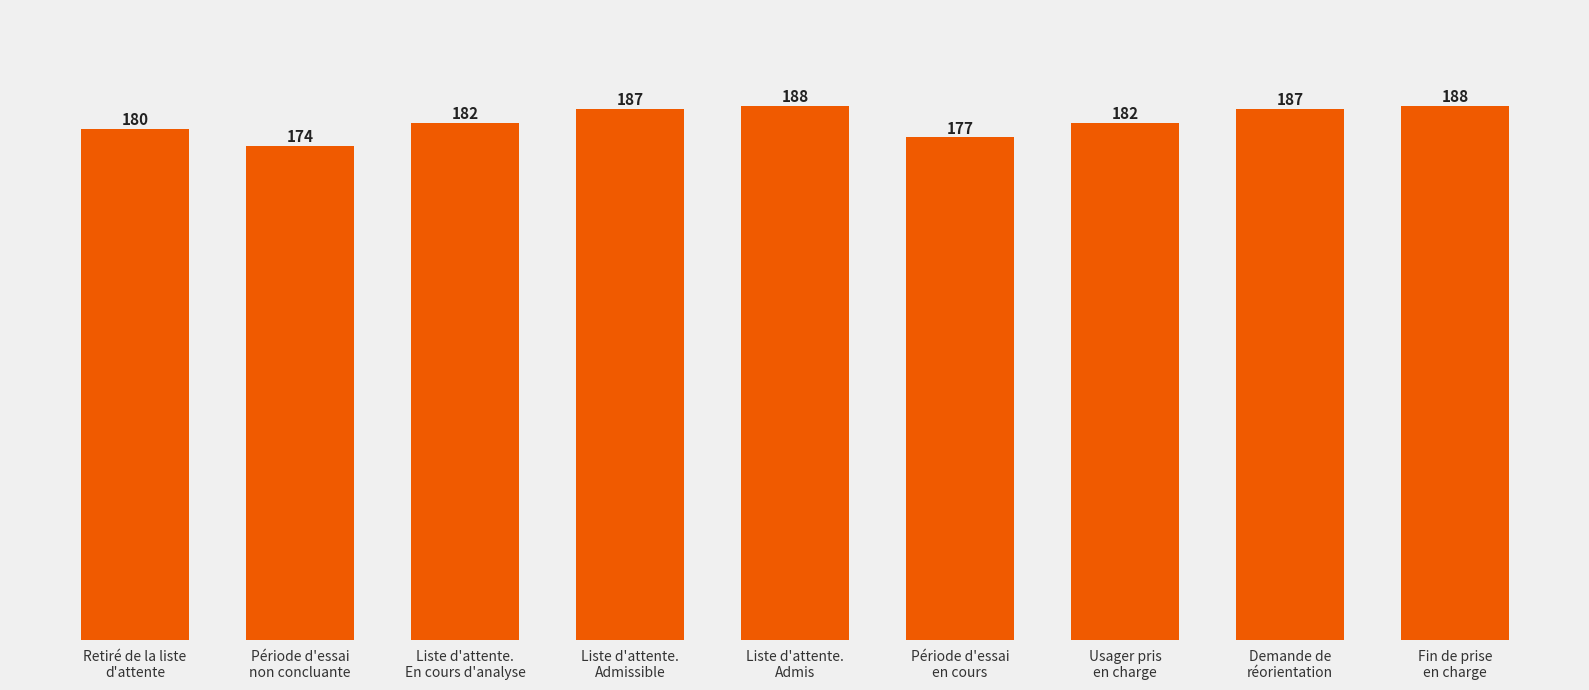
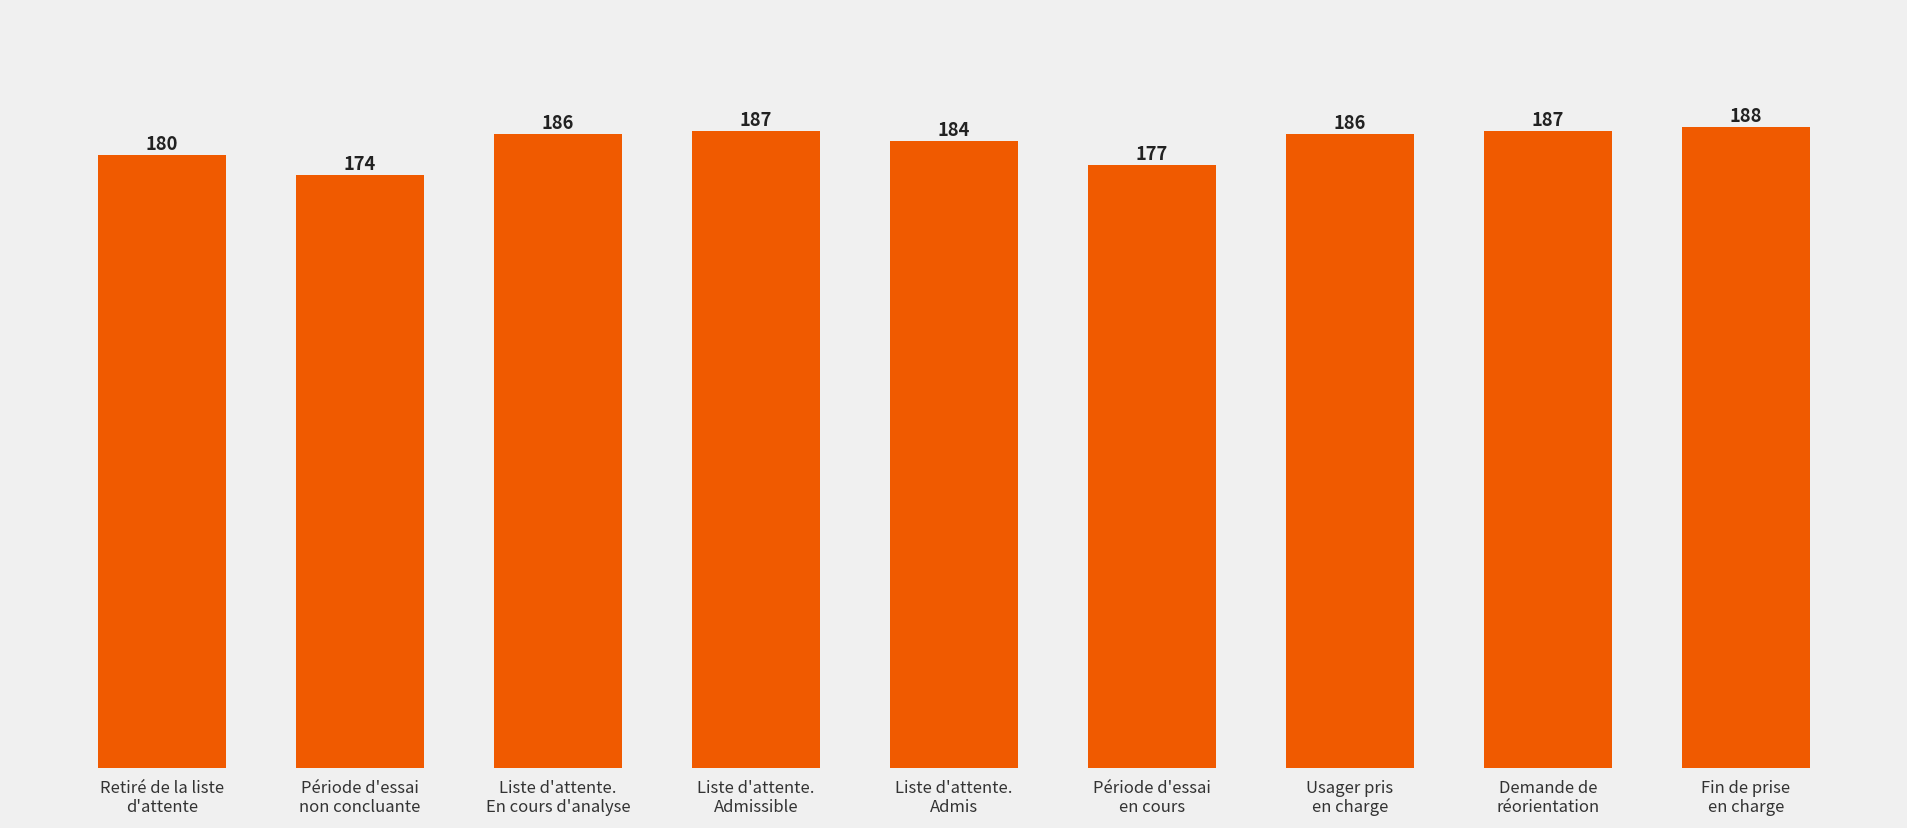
Liste d'attente. En cours d'analyse: 182 -> 186
Liste d'attente. Admis: 188 -> 184
Usager pris en charge: 182 -> 186
